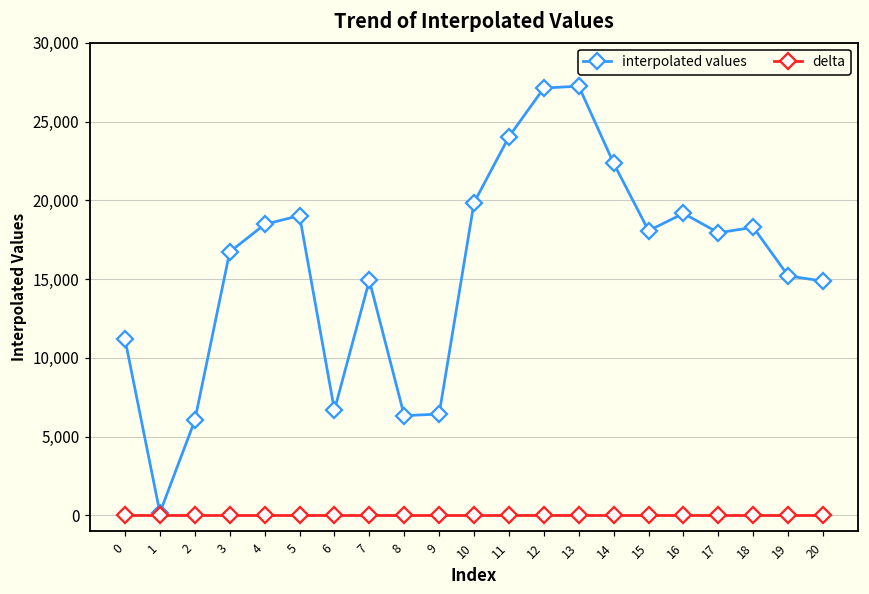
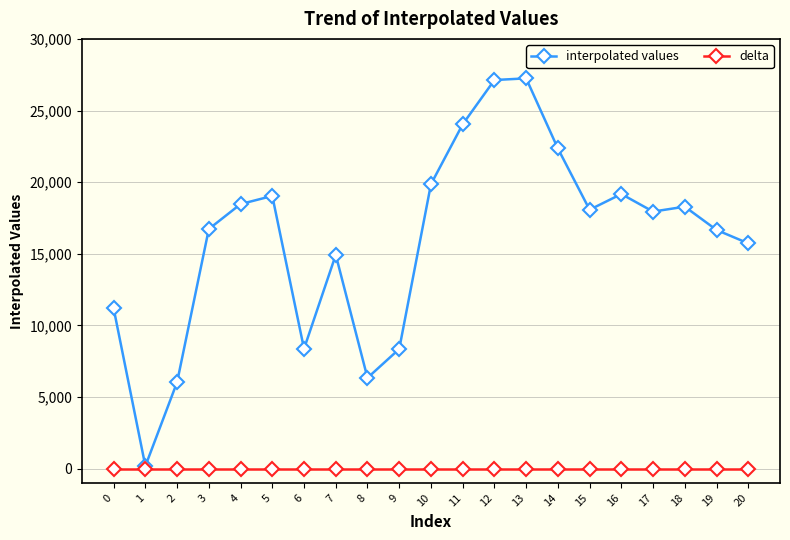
interpolated values, 6: 6,700 -> 8,400
interpolated values, 9: 6,400 -> 8,300
interpolated values, 19: 15,200 -> 16,700
interpolated values, 20: 14,900 -> 15,700
